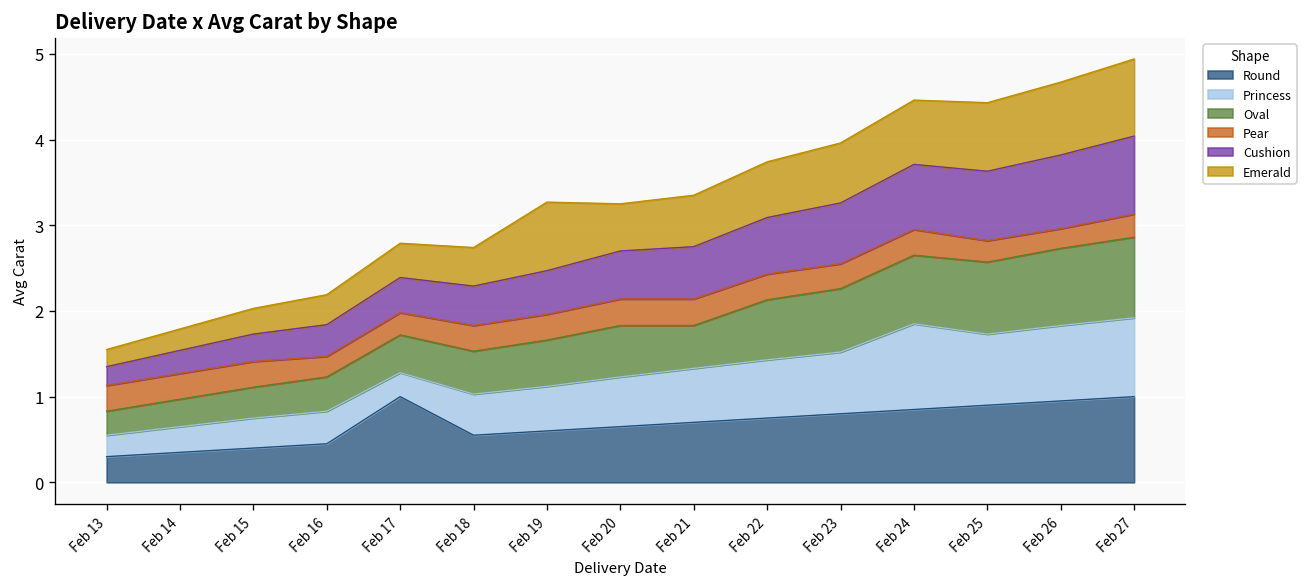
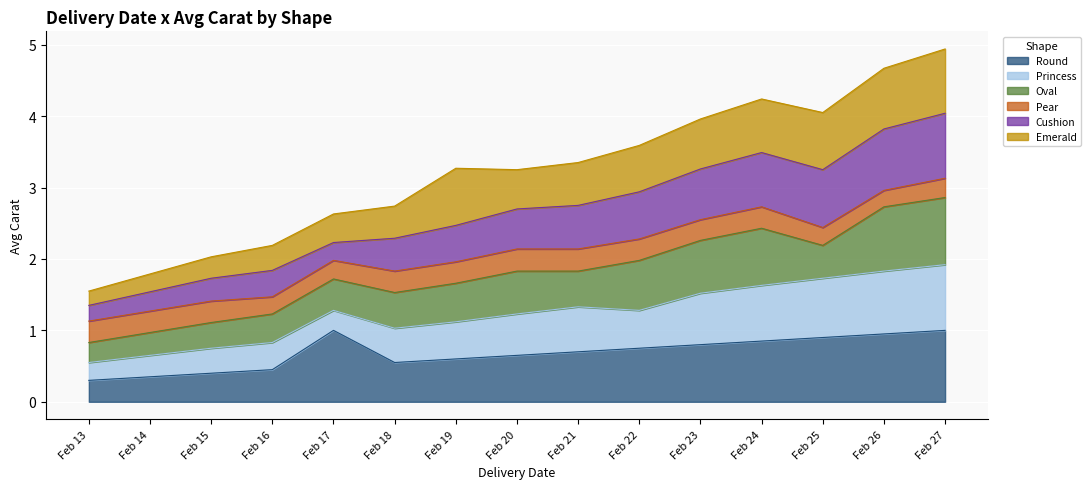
Cushion, Feb 17: 0.4 -> 0.3
Princess, Feb 22: 0.7 -> 0.5
Princess, Feb 24: 1.0 -> 0.8
Oval, Feb 25: 0.8 -> 0.5
